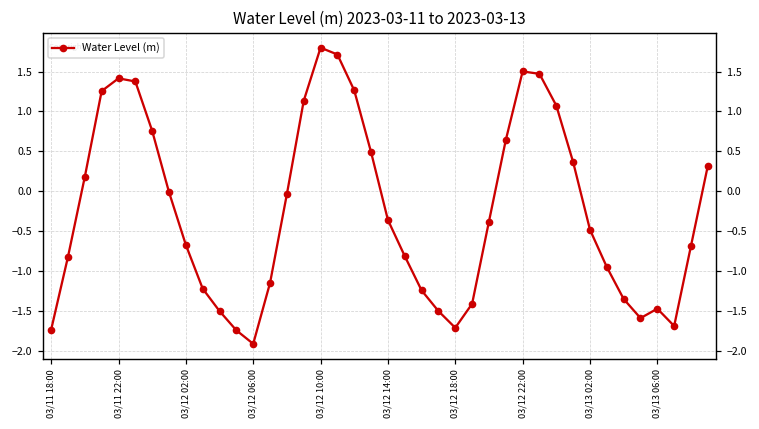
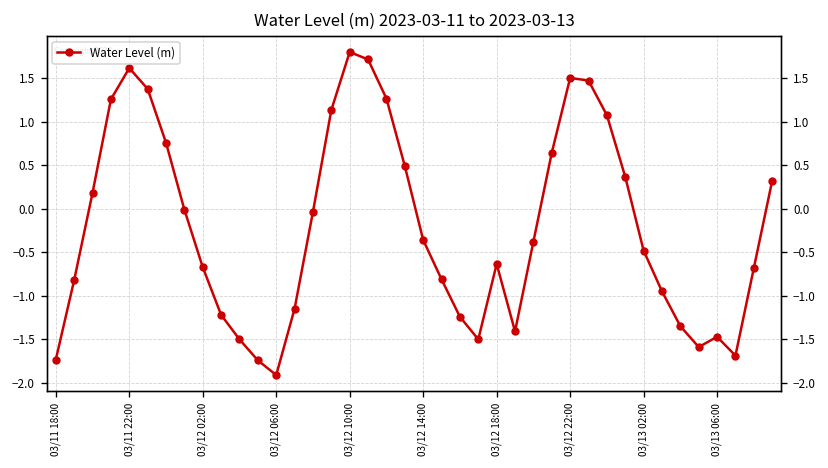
03/11 22:00: 1.4 -> 1.6
03/12 18:00: -1.7 -> -0.6
